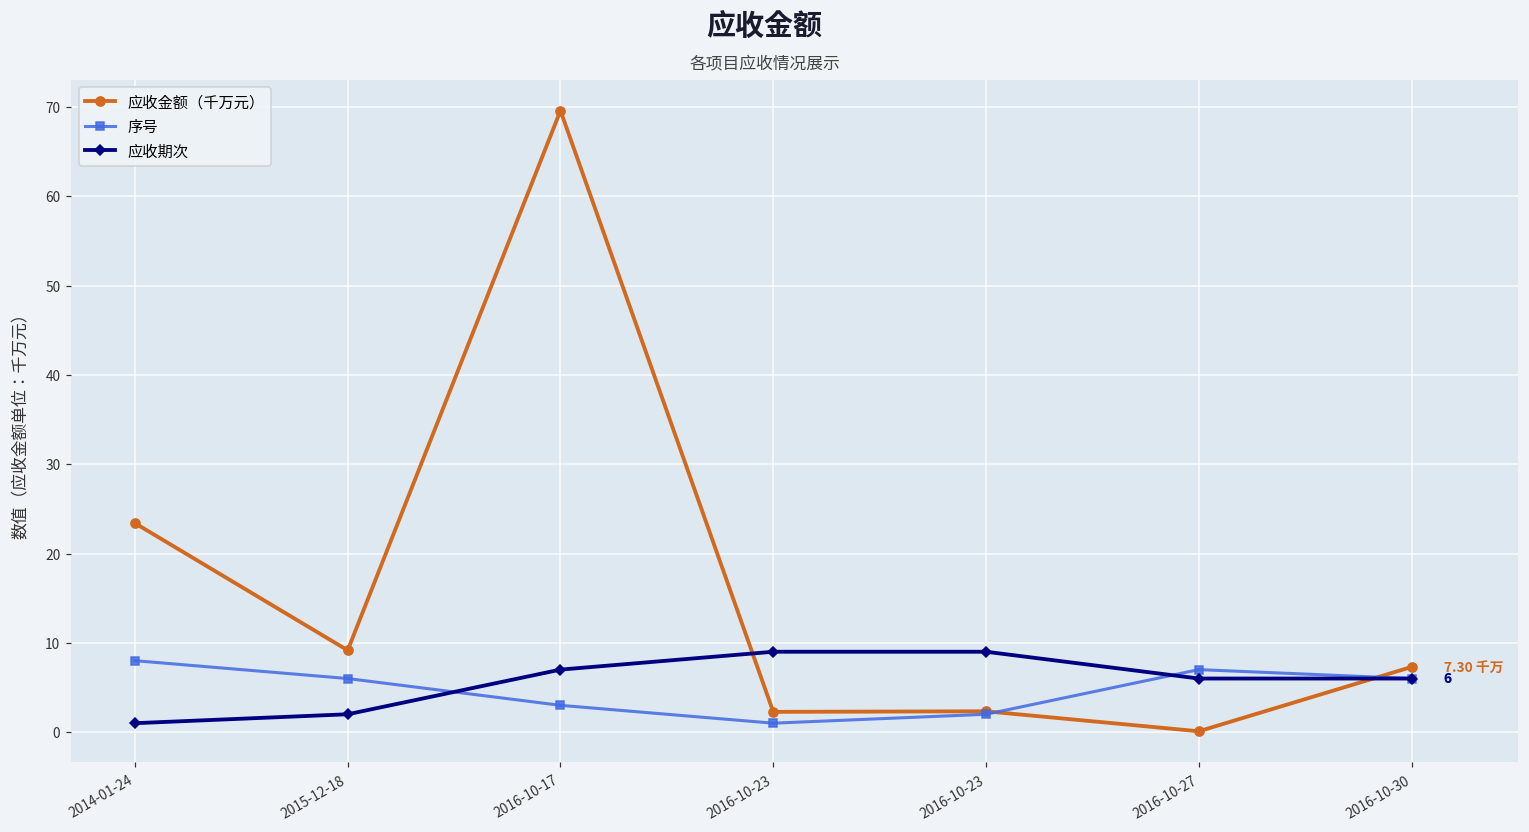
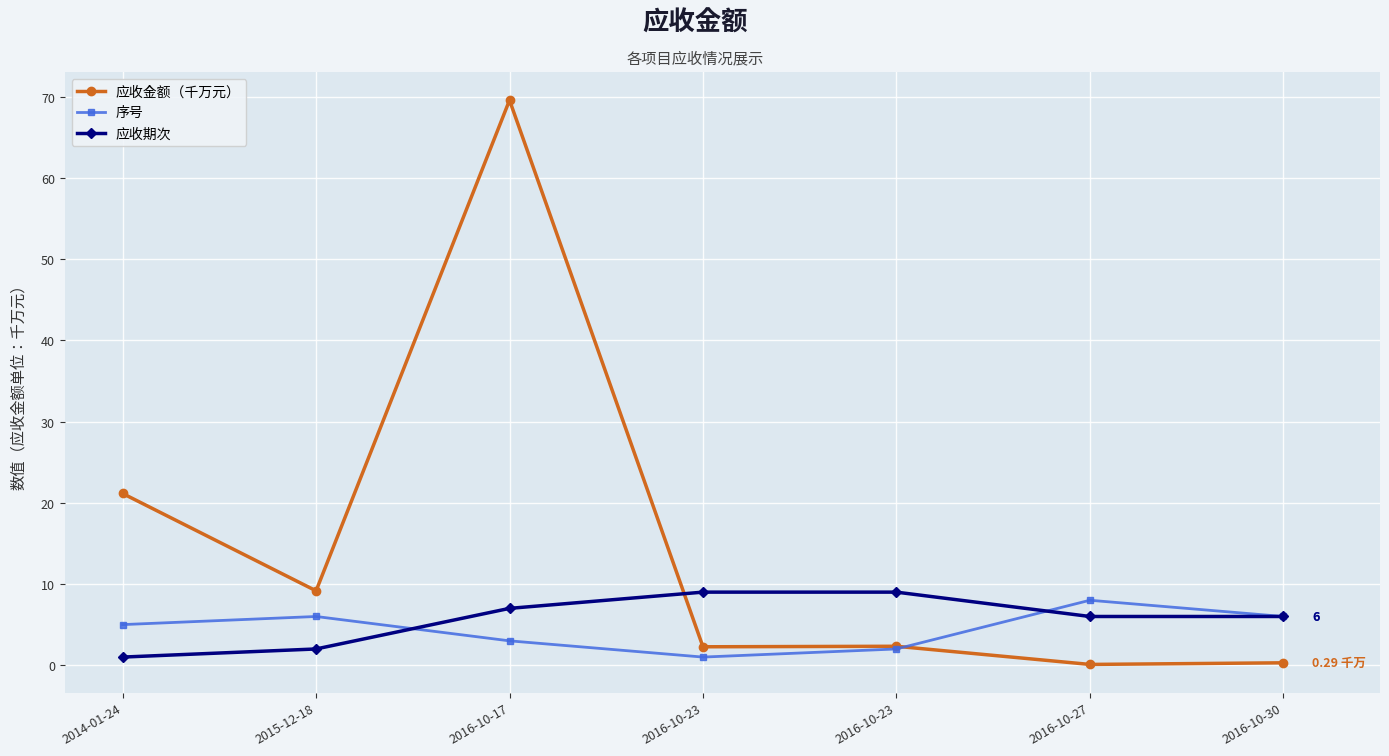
应收金额（千万元）, 2014-01-24: 23 -> 21
序号, 2014-01-24: 8 -> 5
序号, 2016-10-27: 7 -> 8
应收金额（千万元）, 2016-10-30: 7.30 -> 0.29
